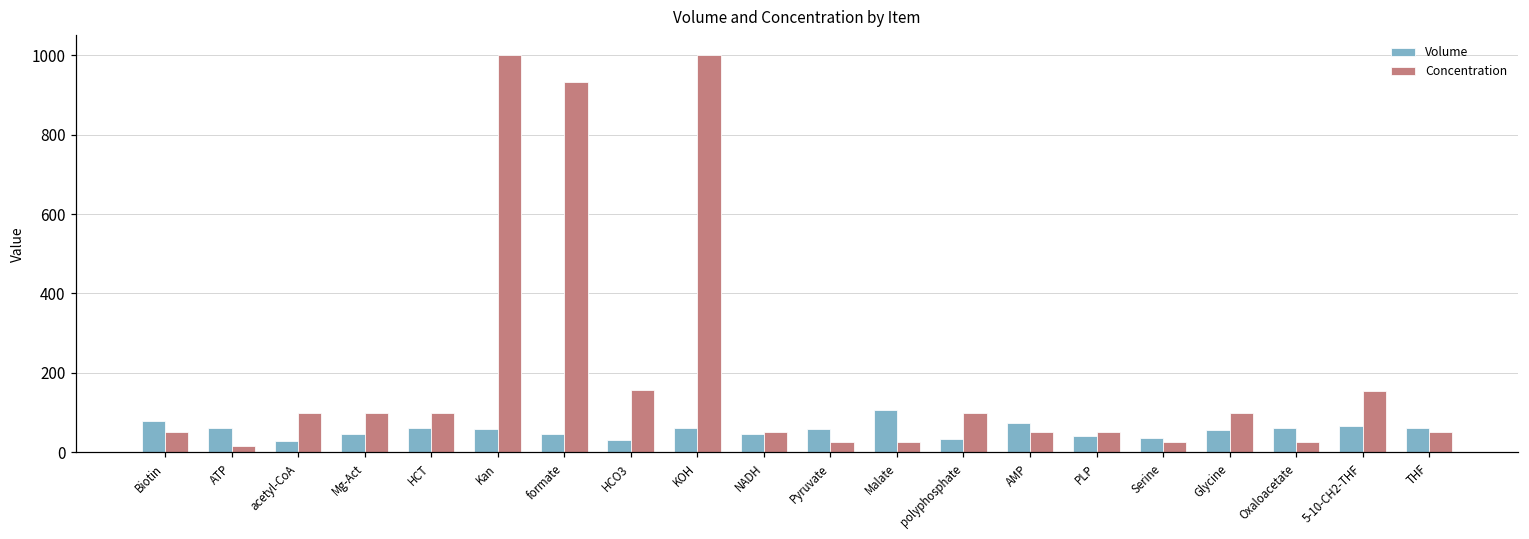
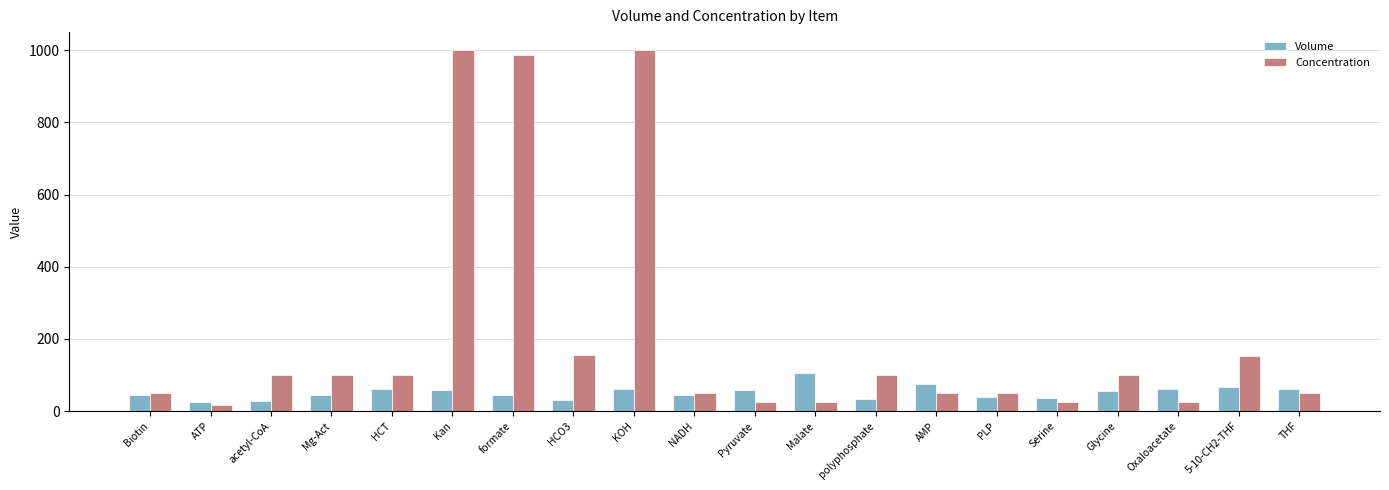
Volume, Biotin: 80 -> 50
Volume, ATP: 60 -> 20
Concentration, formate: 930 -> 990
